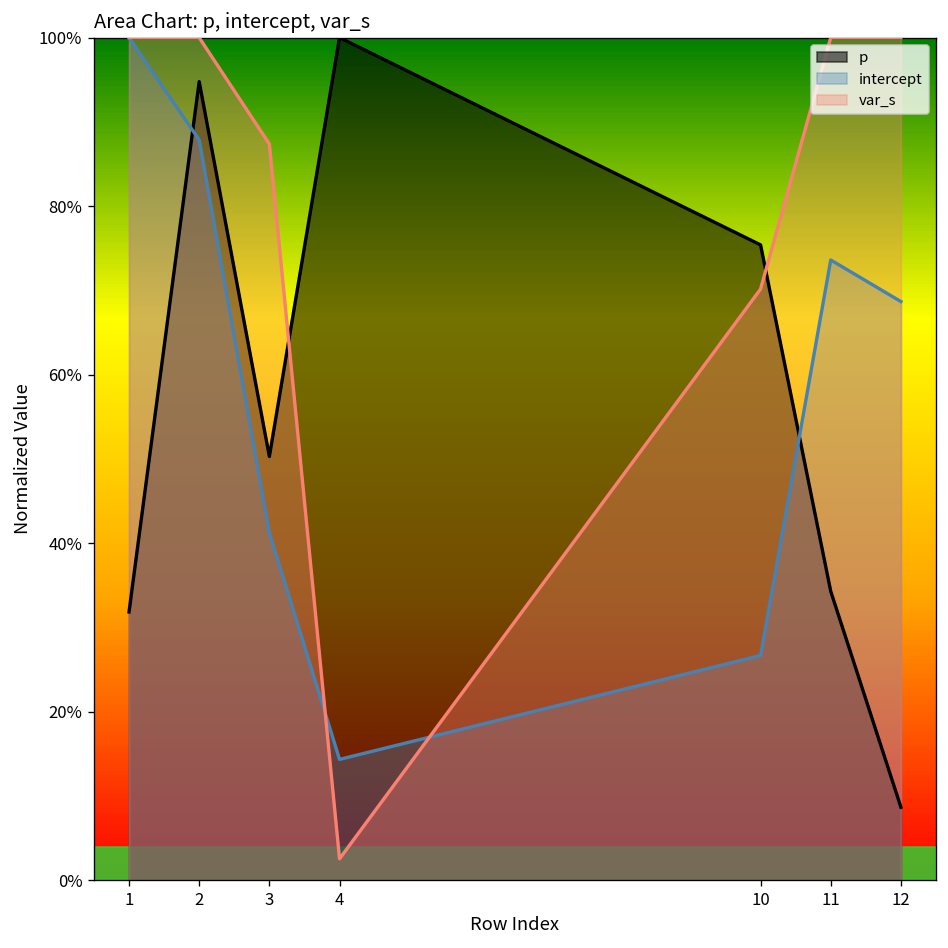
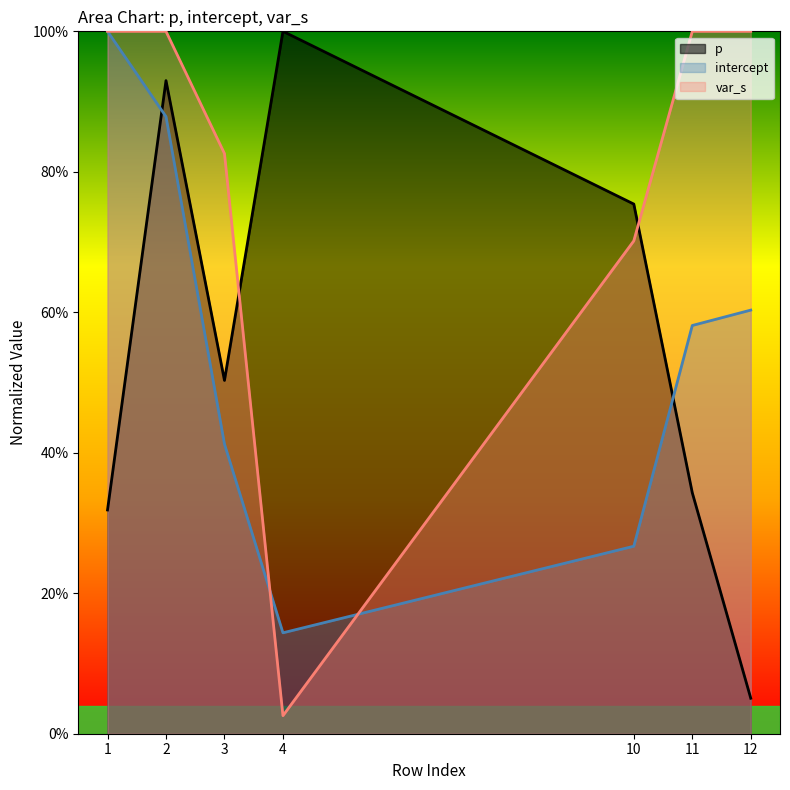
p, 2: 95% -> 93%
var_s, 3: 87% -> 83%
intercept, 11: 74% -> 58%
p, 12: 9% -> 5%
intercept, 12: 69% -> 60%
